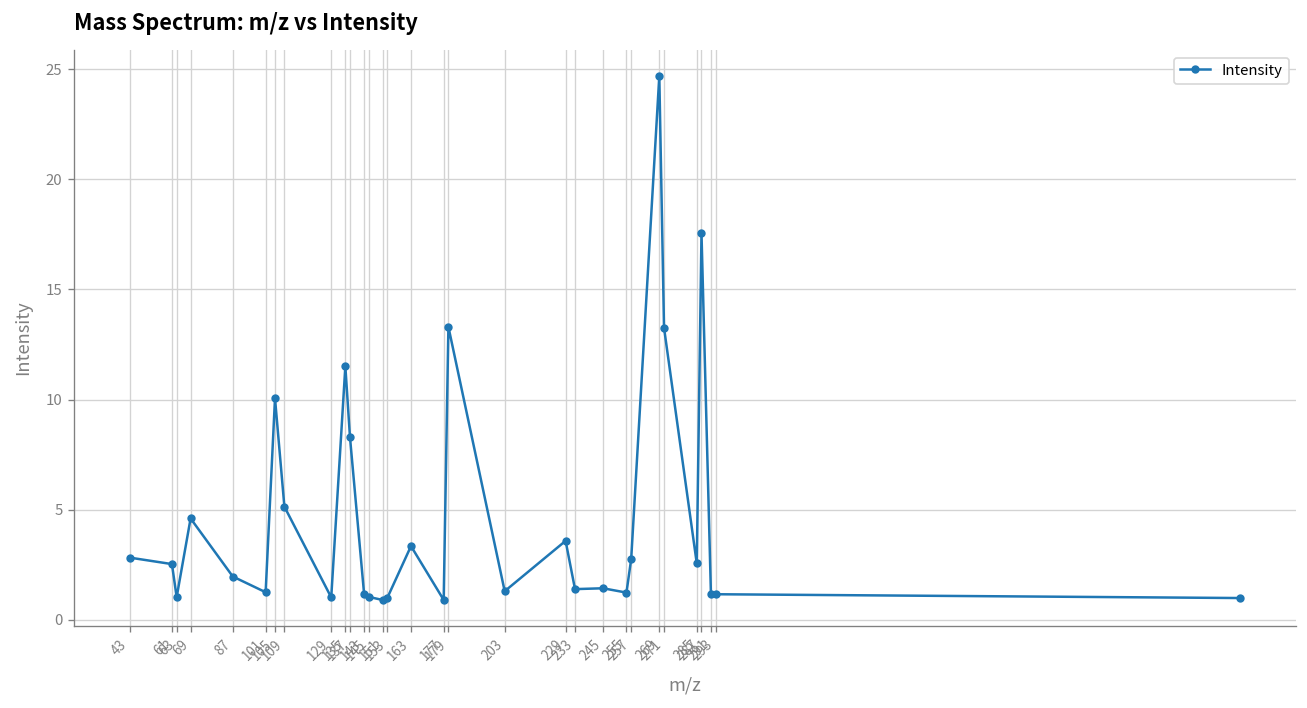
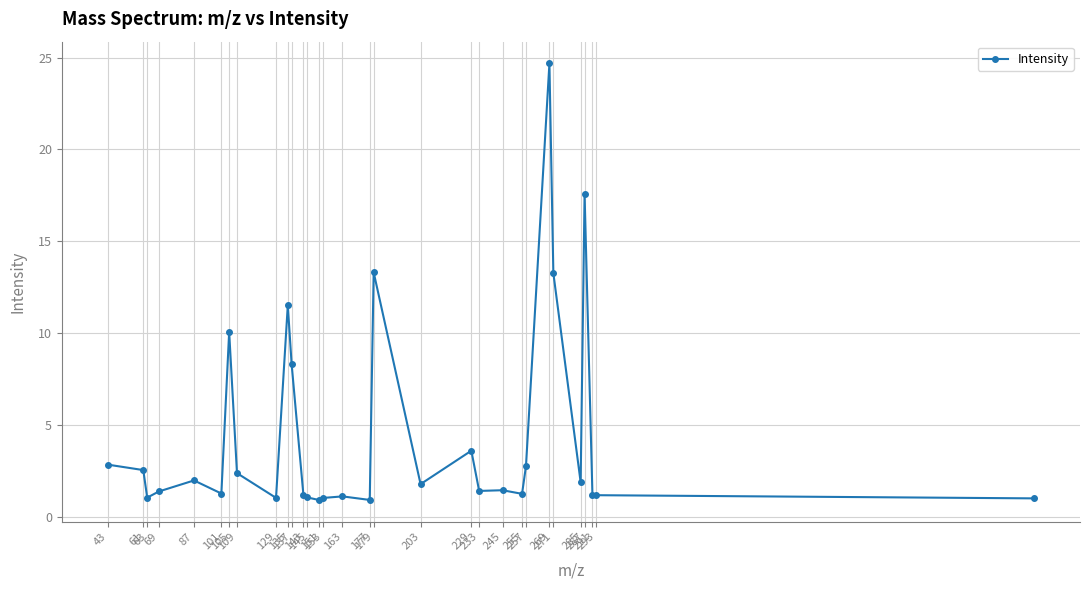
69: 4.6 -> 1.4
109: 5.1 -> 2.4
163: 3.3 -> 1.1
203: 1.3 -> 1.8
285: 2.6 -> 1.9
